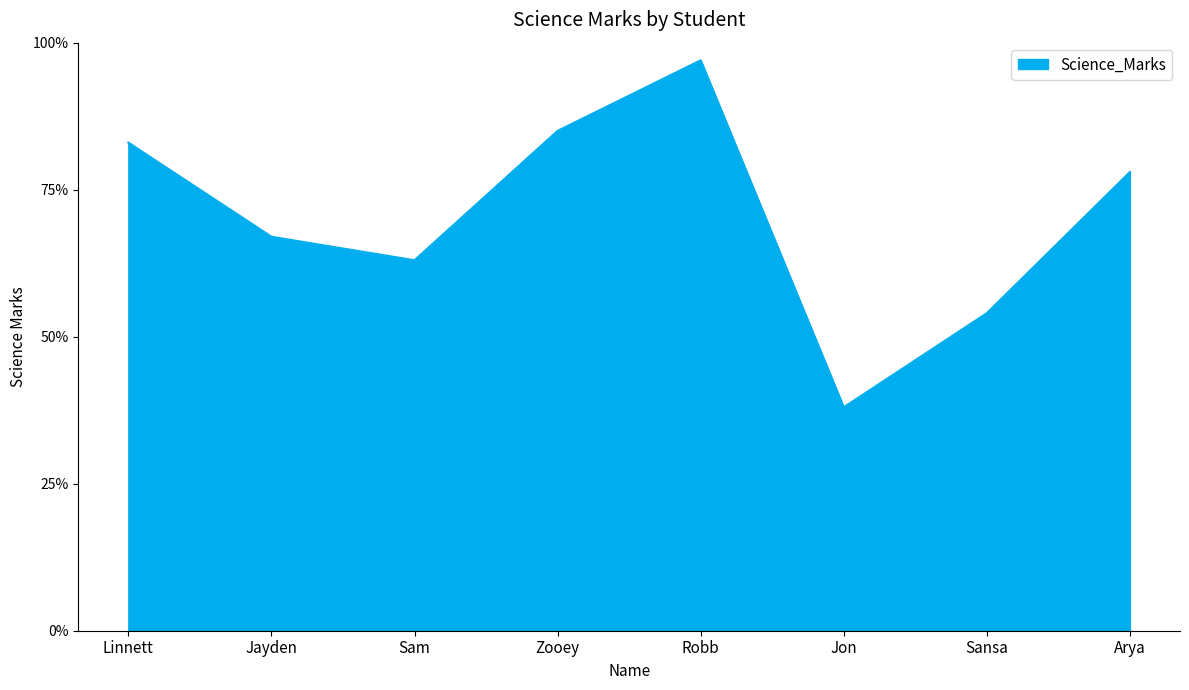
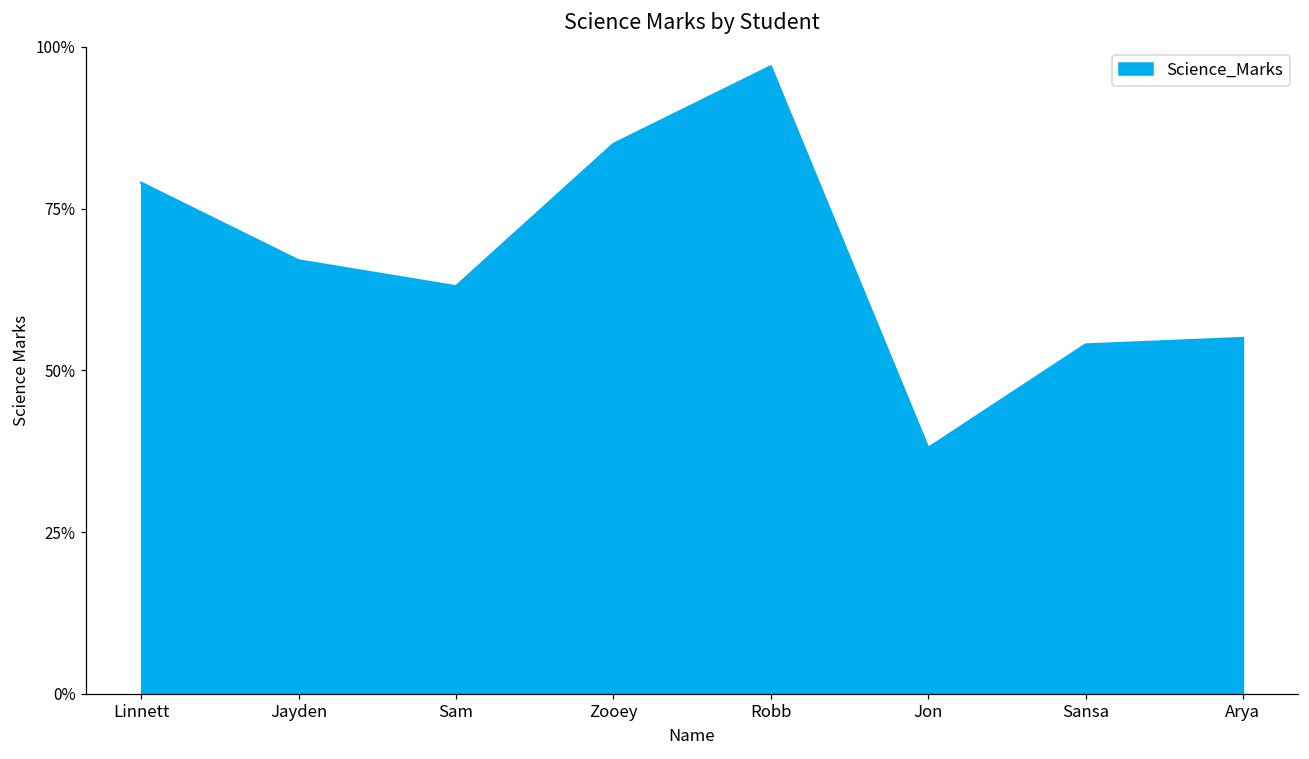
Linnett: 83% -> 79%
Arya: 78% -> 55%
